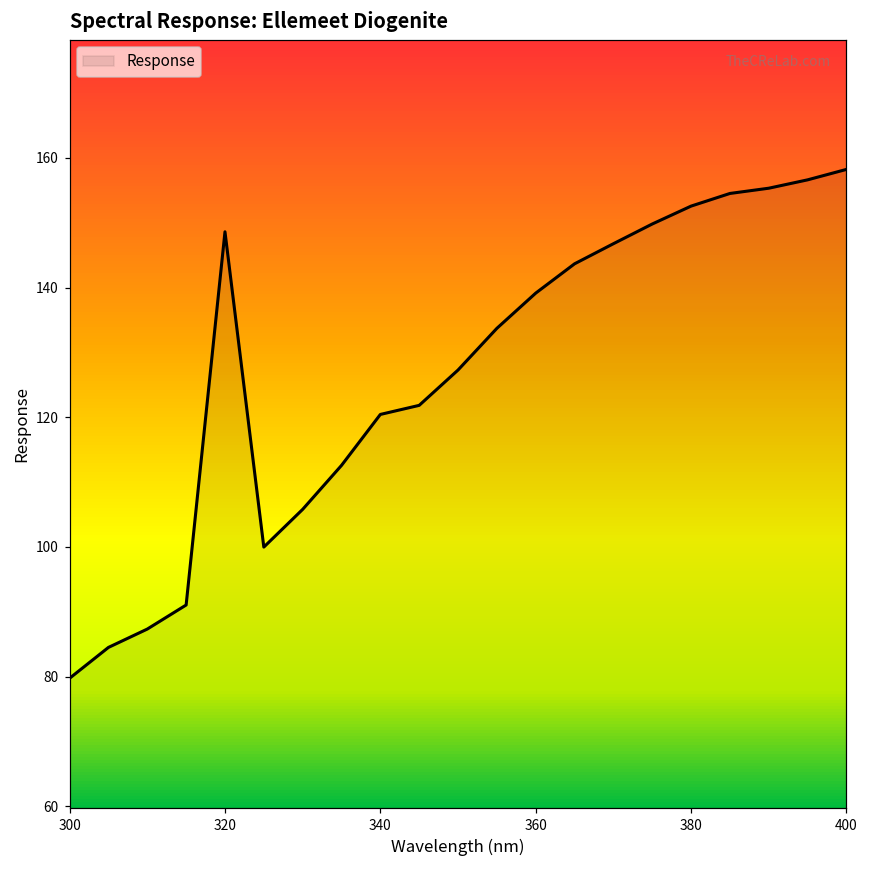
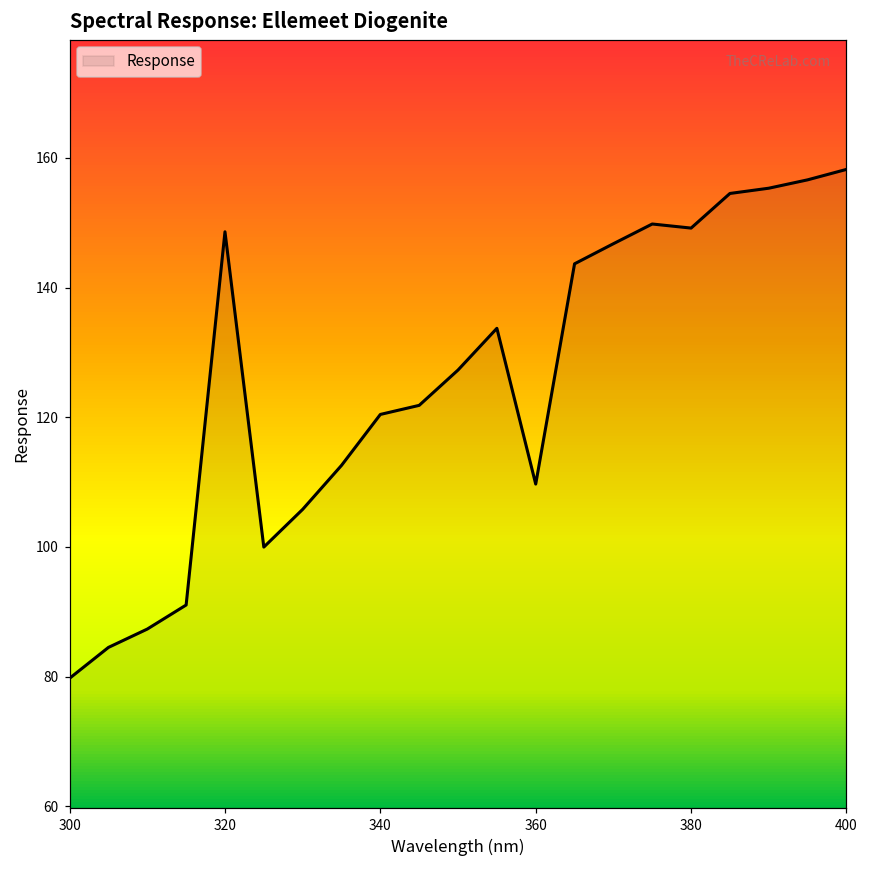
360: 139 -> 110
380: 153 -> 149
